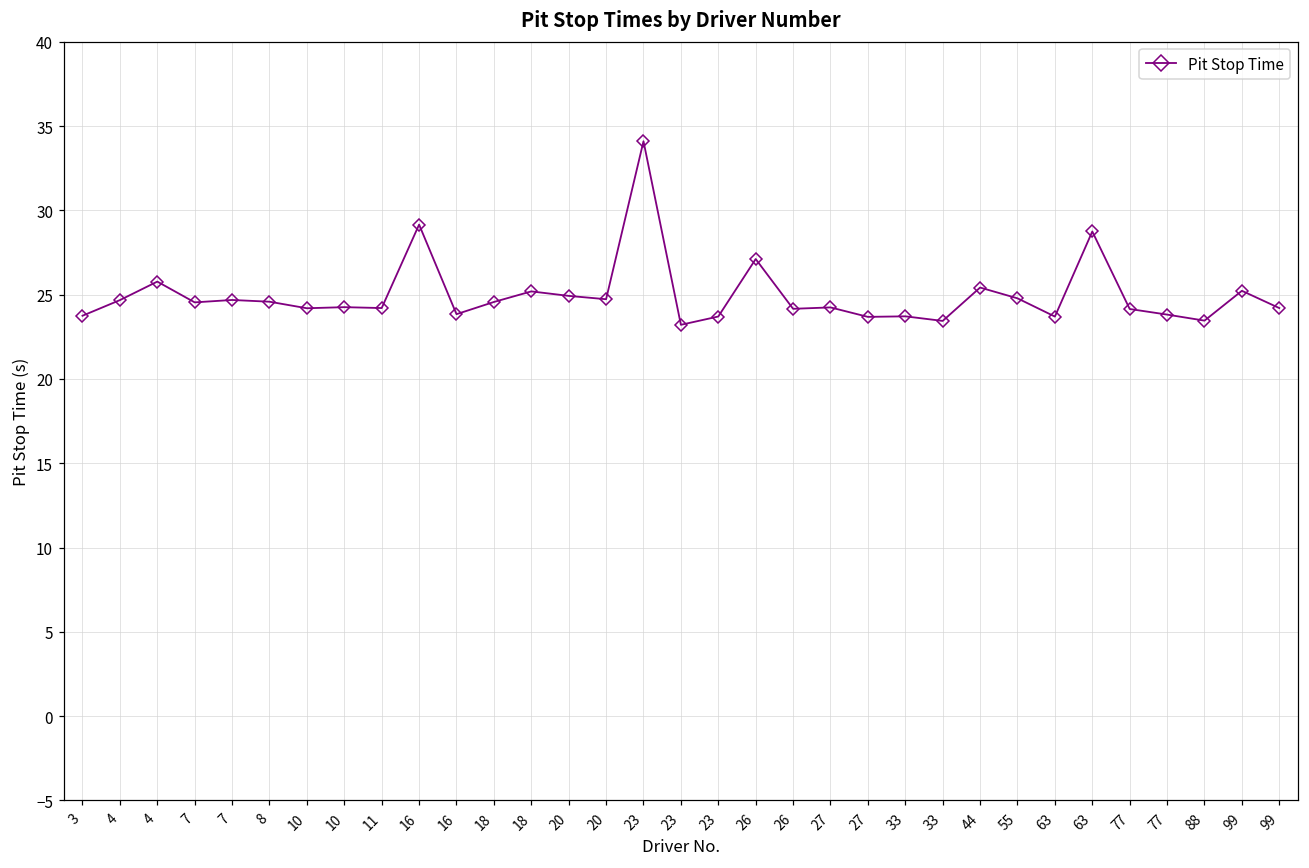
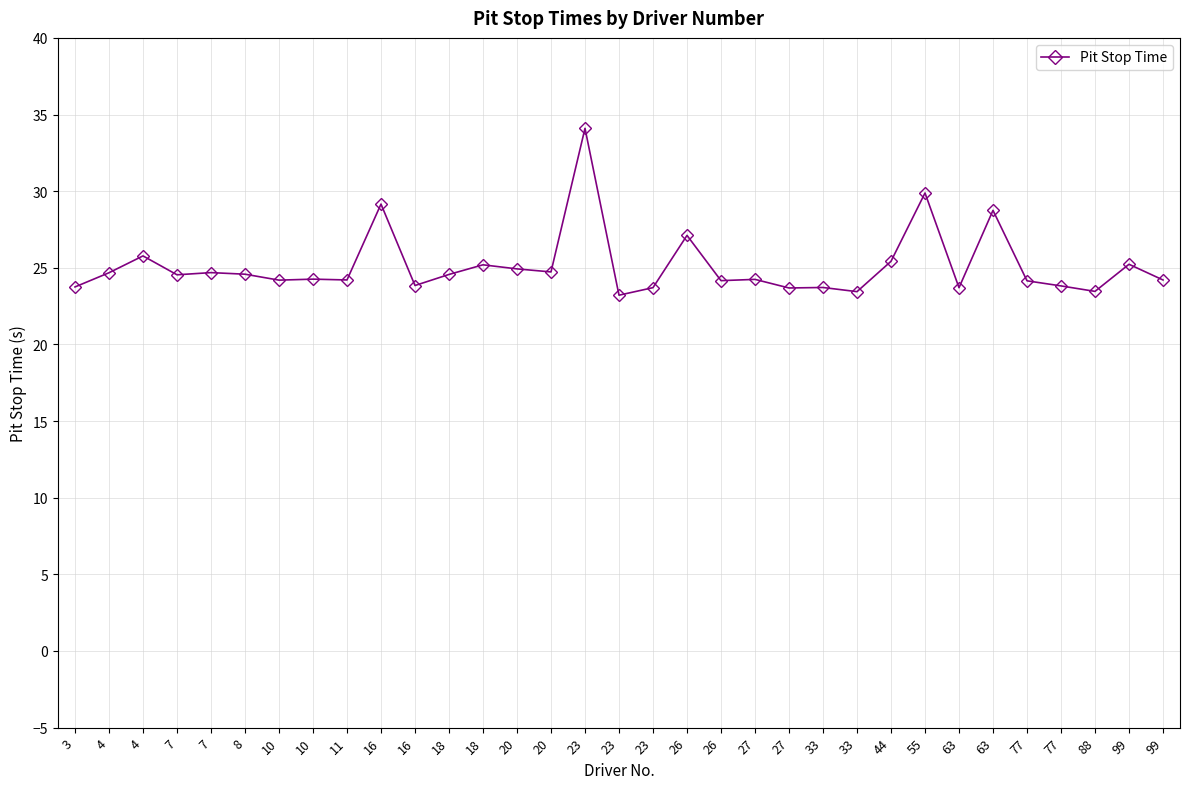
55: 24.8 -> 29.9
